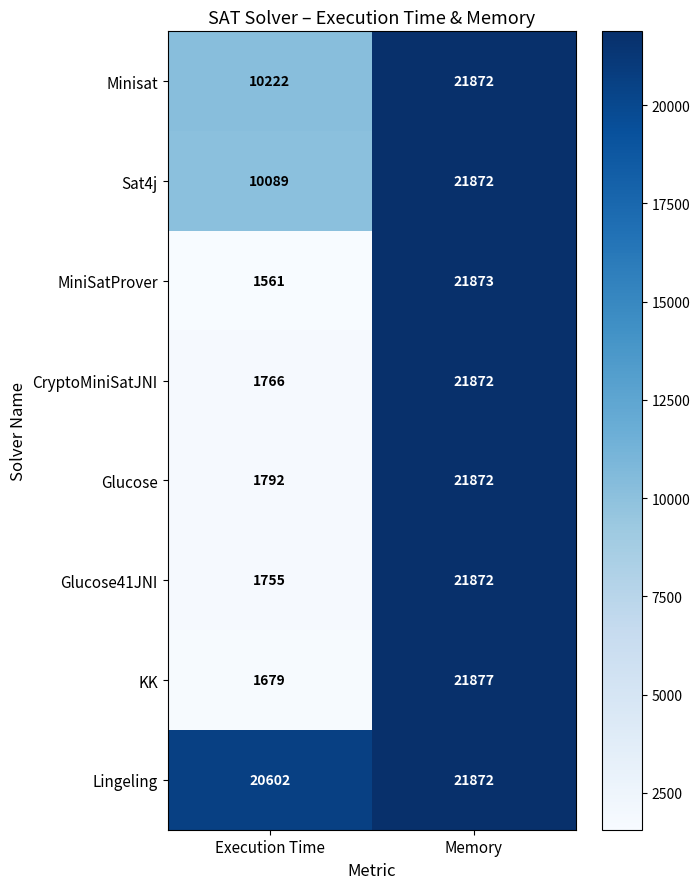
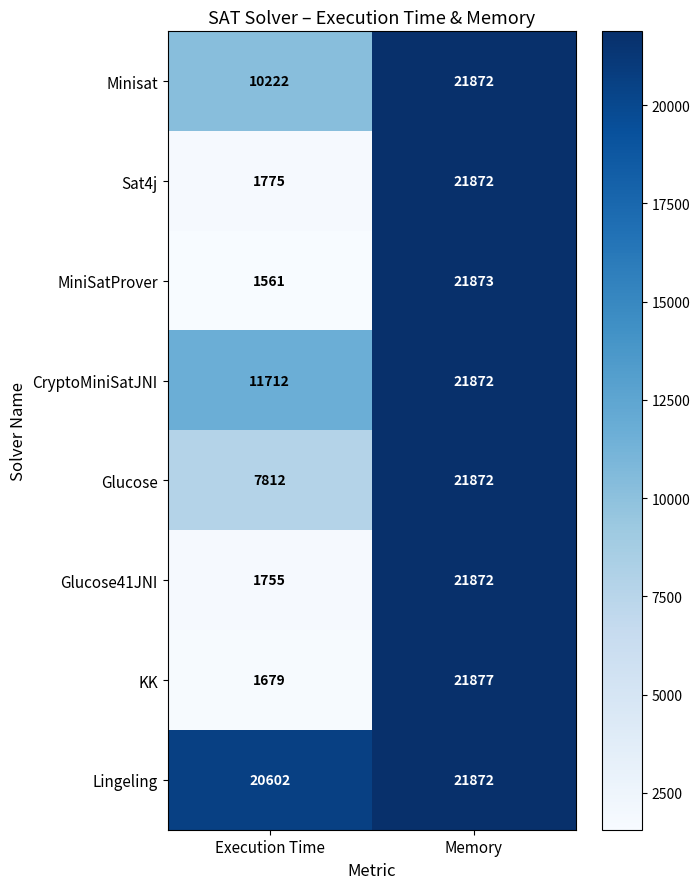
Sat4j, Execution Time: 10089 -> 1775
CryptoMiniSatJNI, Execution Time: 1766 -> 11712
Glucose, Execution Time: 1792 -> 7812
